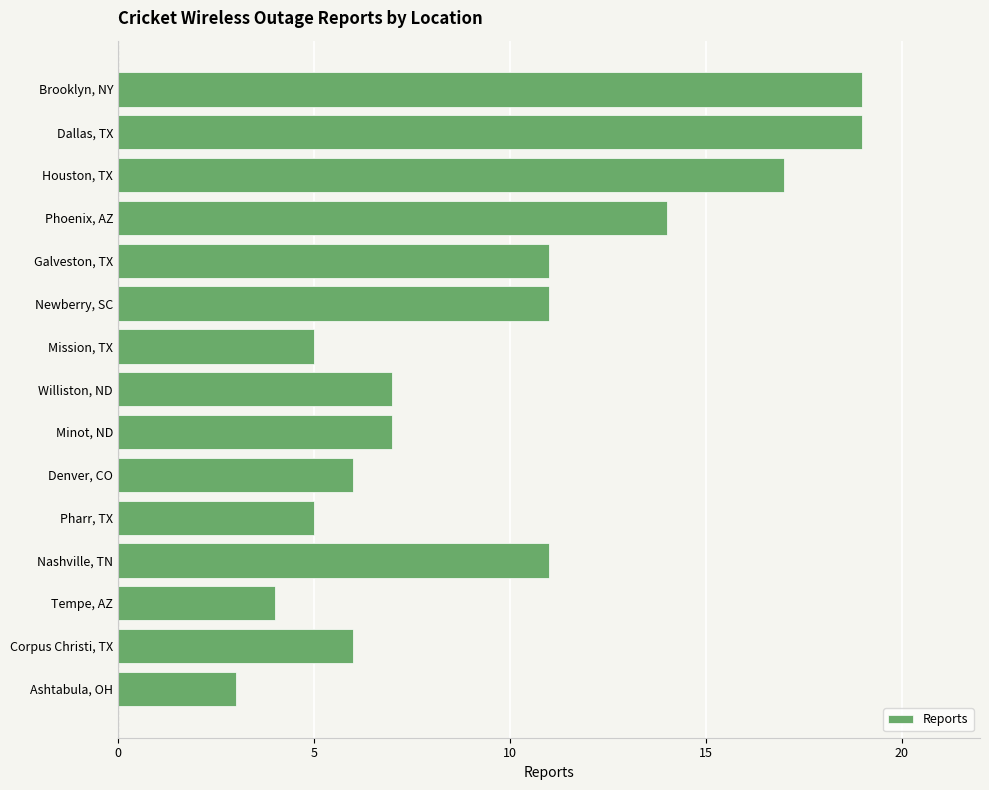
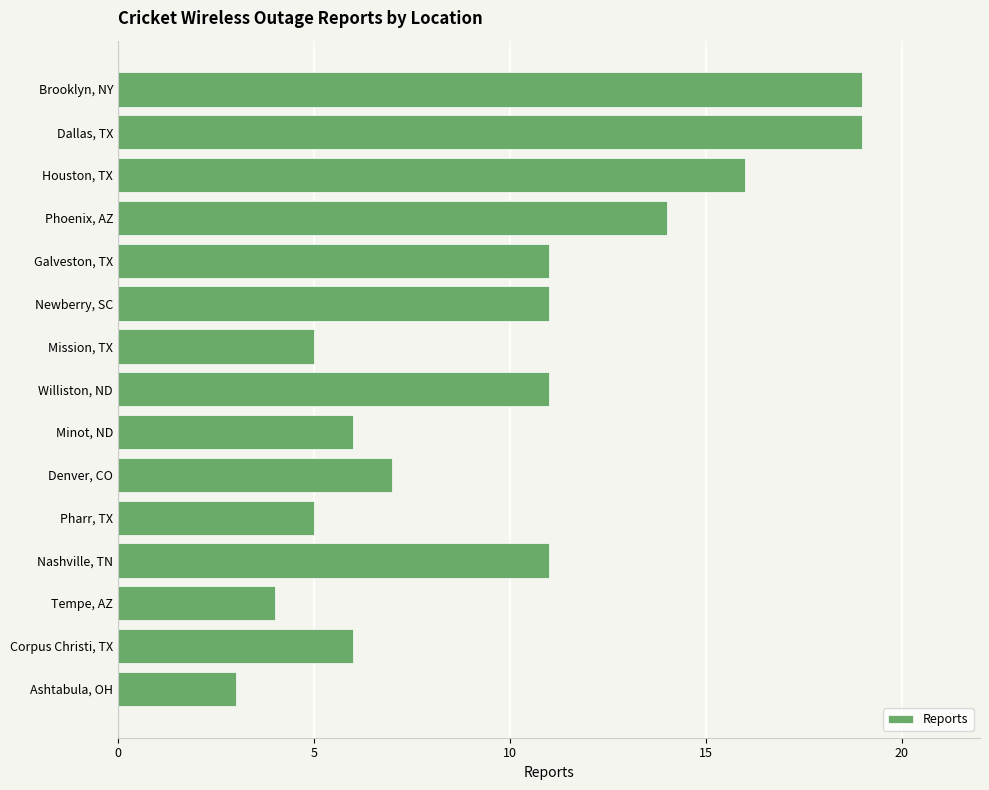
Houston, TX: 17 -> 16
Williston, ND: 7 -> 11
Minot, ND: 7 -> 6
Denver, CO: 6 -> 7
